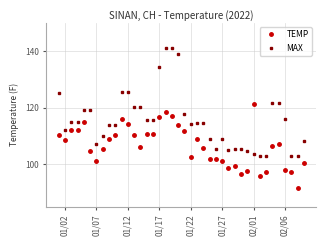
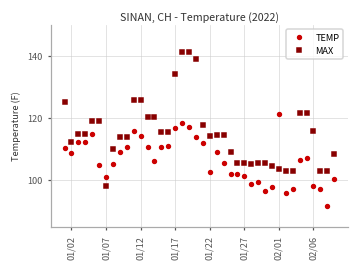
MAX, 01/07: 107 -> 98
MAX, 01/27: 109 -> 105
